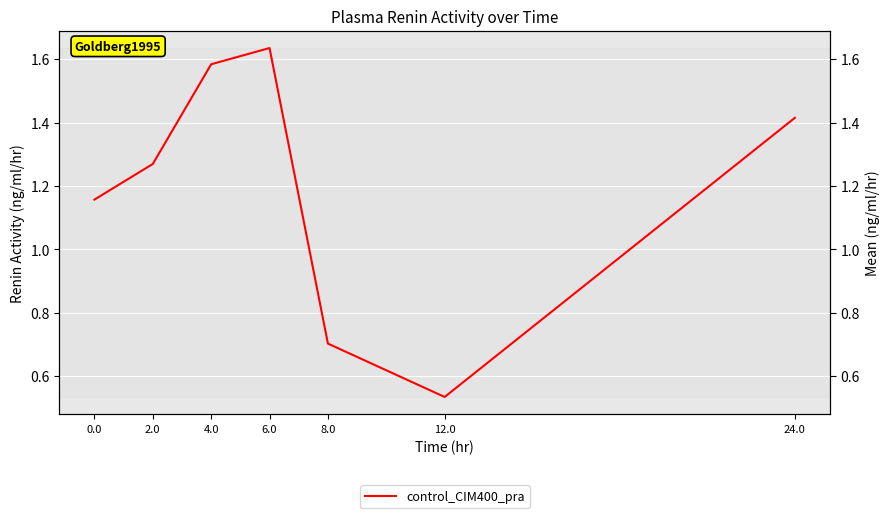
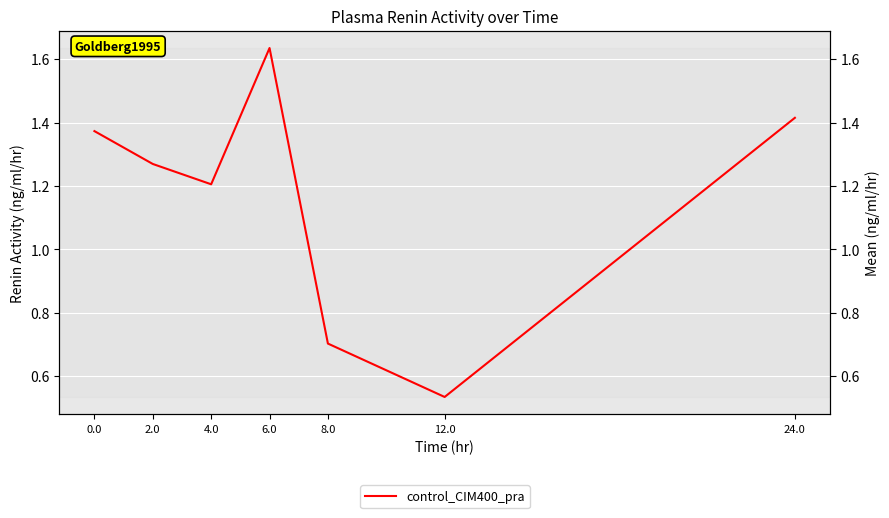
0.0: 1.16 -> 1.37
4.0: 1.58 -> 1.21
